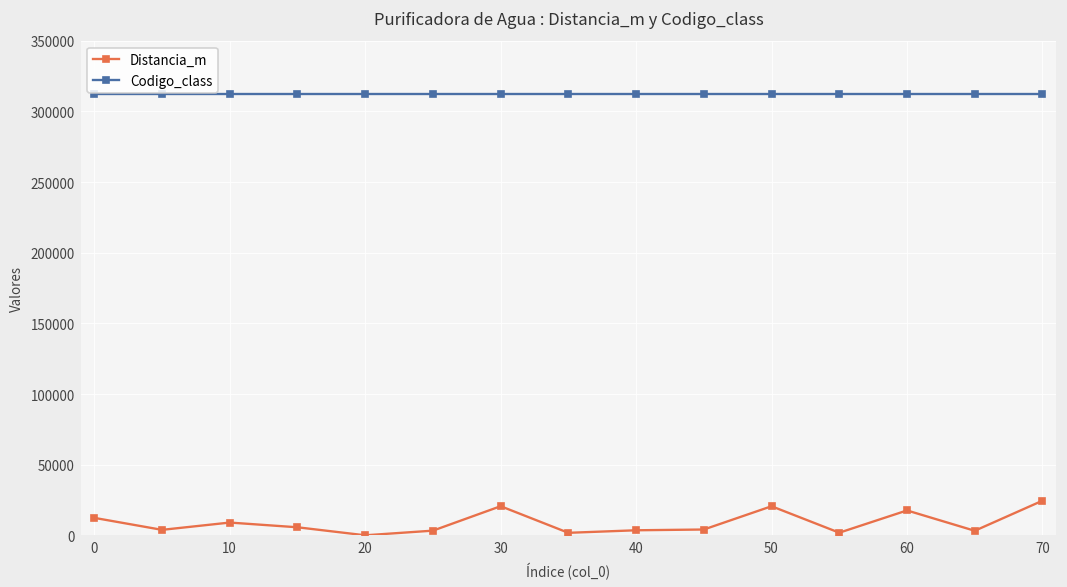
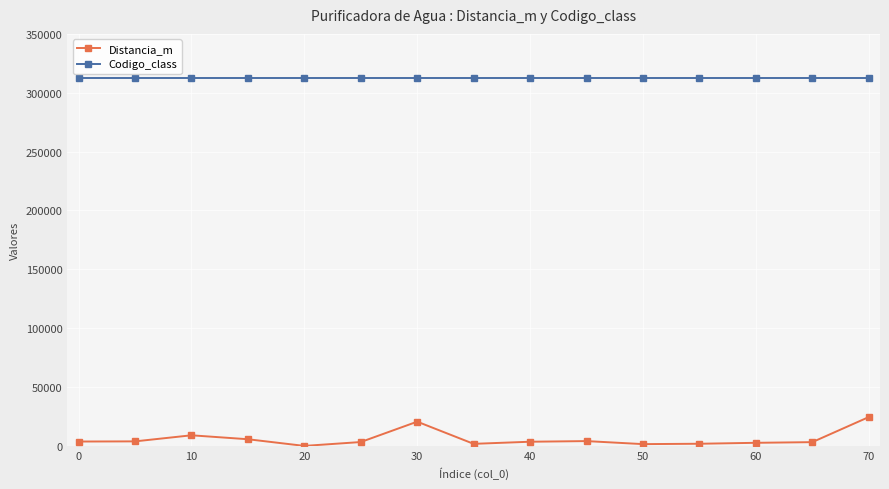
Distancia_m, 0: 12000 -> 4000
Distancia_m, 50: 21000 -> 2000
Distancia_m, 60: 18000 -> 3000
